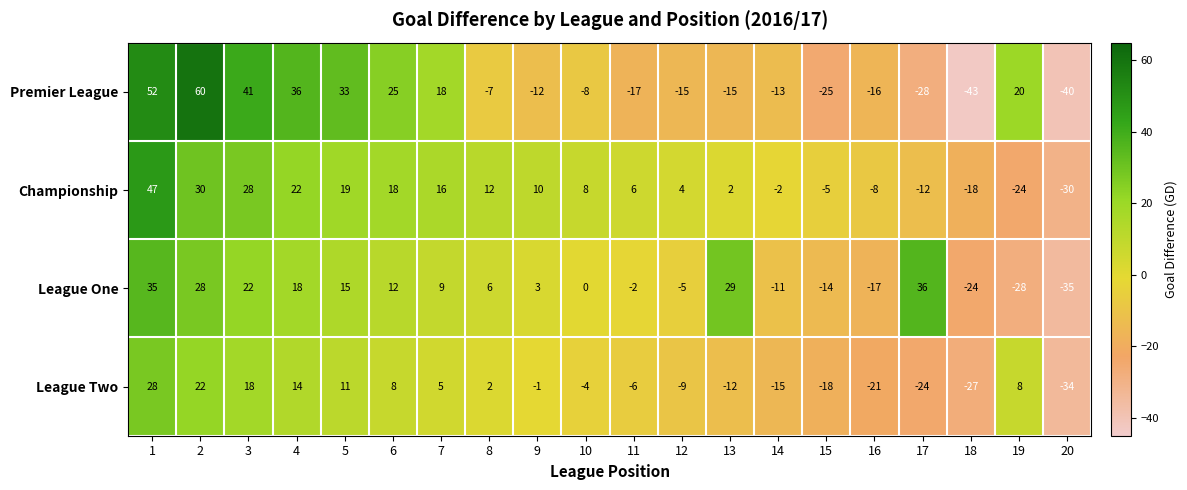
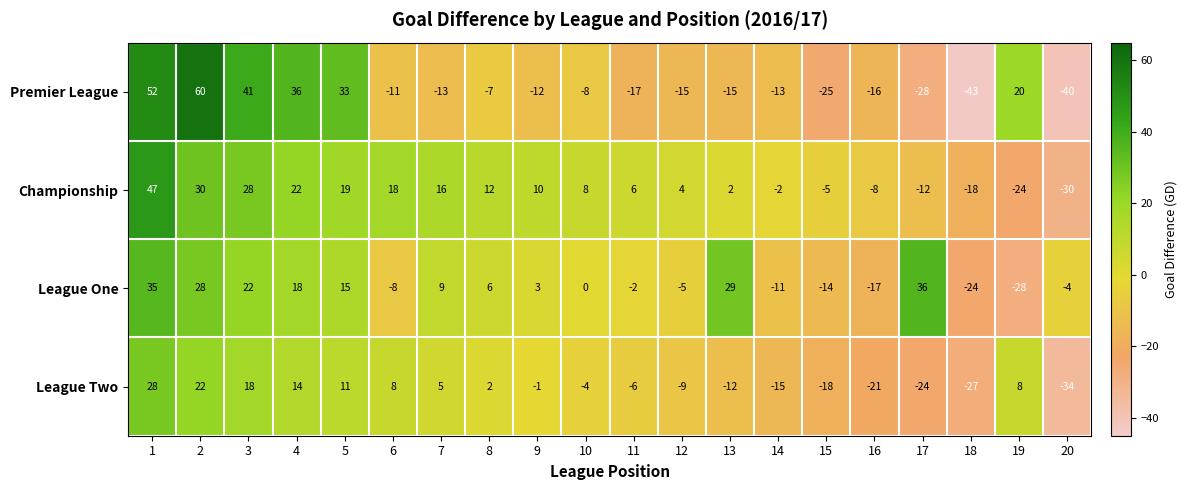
Premier League, 6: 25 -> -11
Premier League, 7: 18 -> -13
League One, 6: 12 -> -8
League One, 20: -35 -> -4
